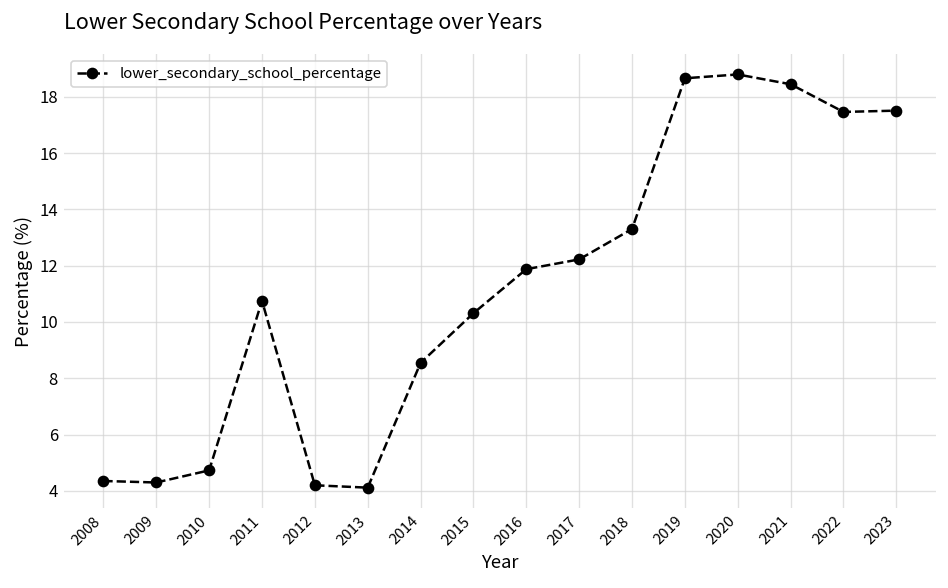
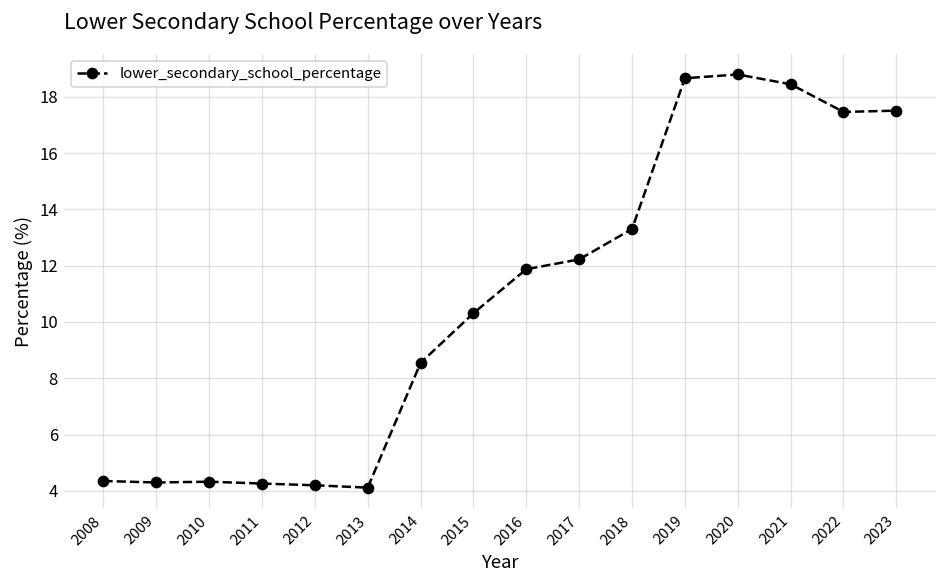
2010: 4.7 -> 4.3
2011: 10.8 -> 4.3
